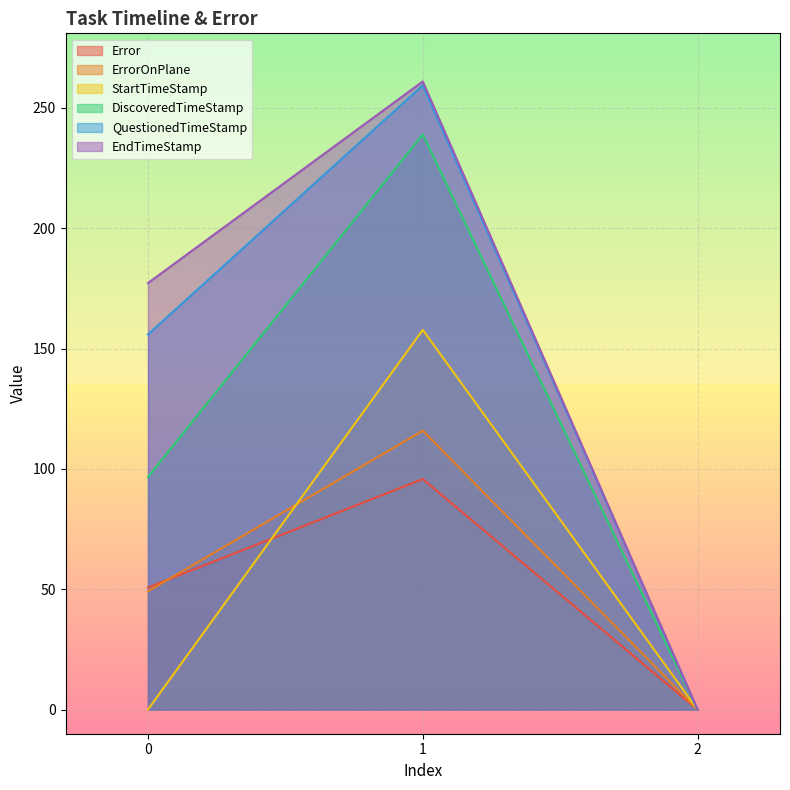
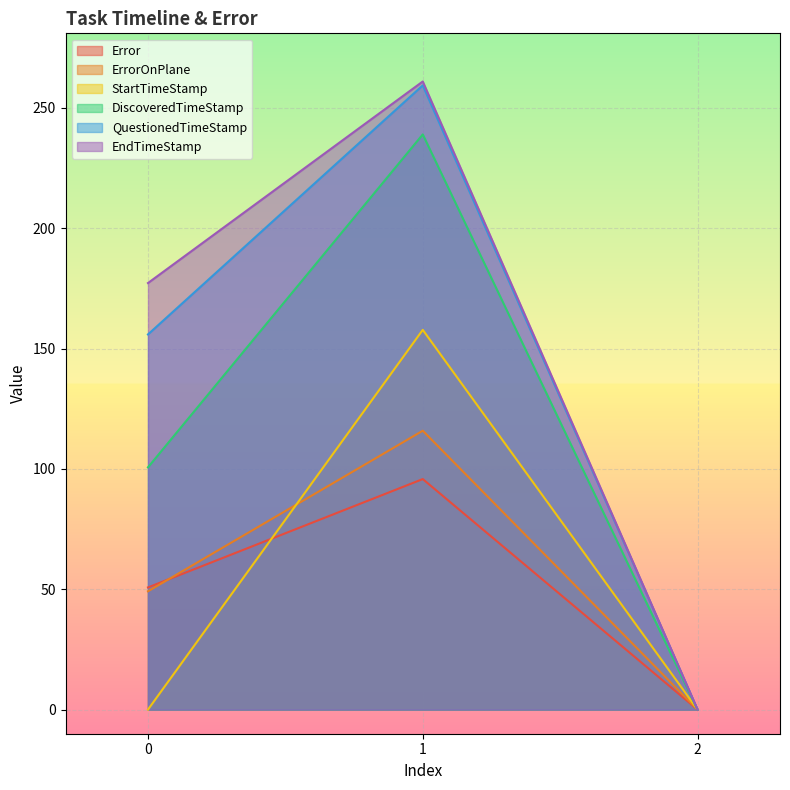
DiscoveredTimeStamp, 0: 97 -> 101
